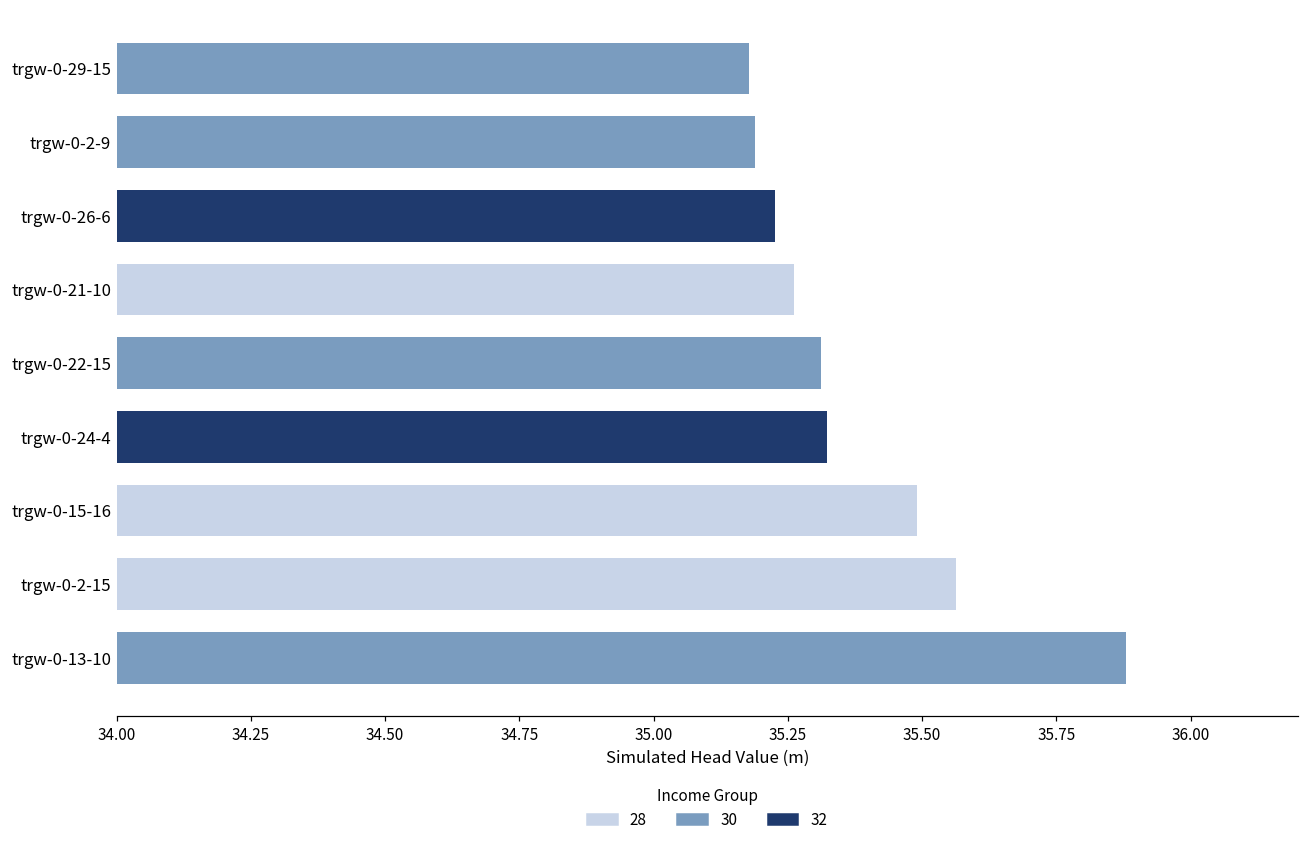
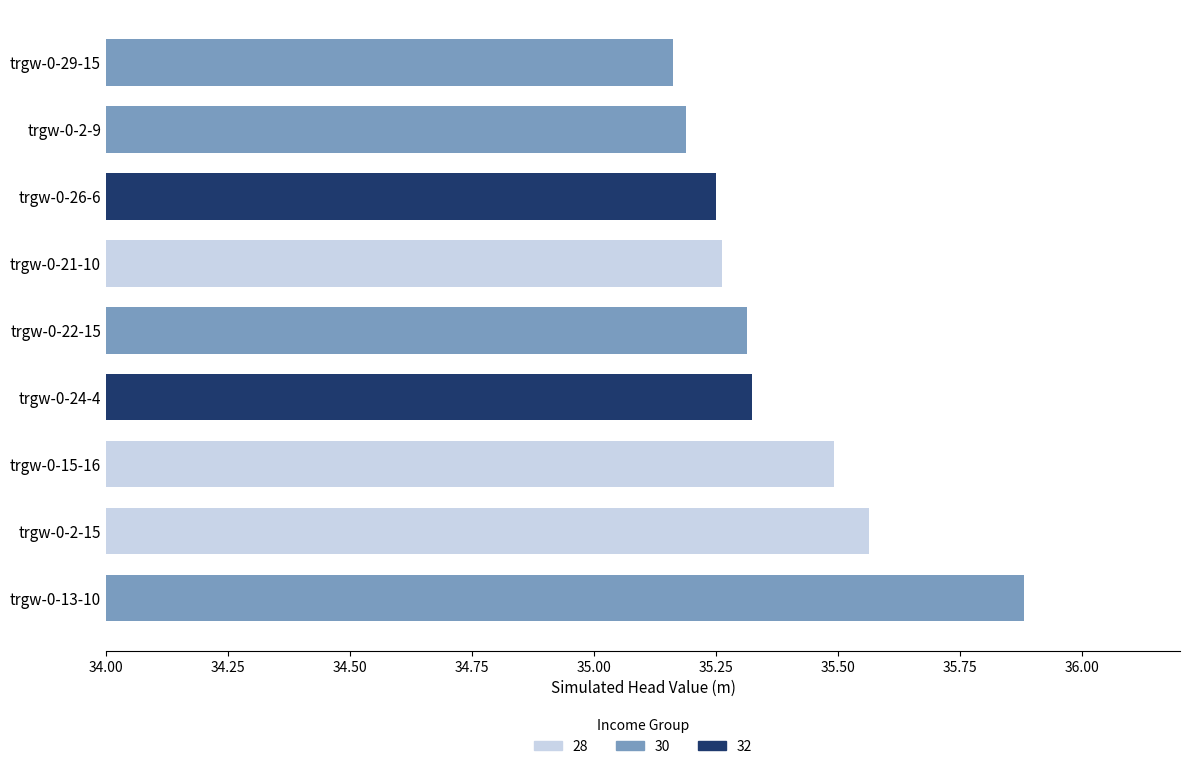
trgw-0-29-15: 35.18 -> 35.16
trgw-0-26-6: 35.23 -> 35.25
